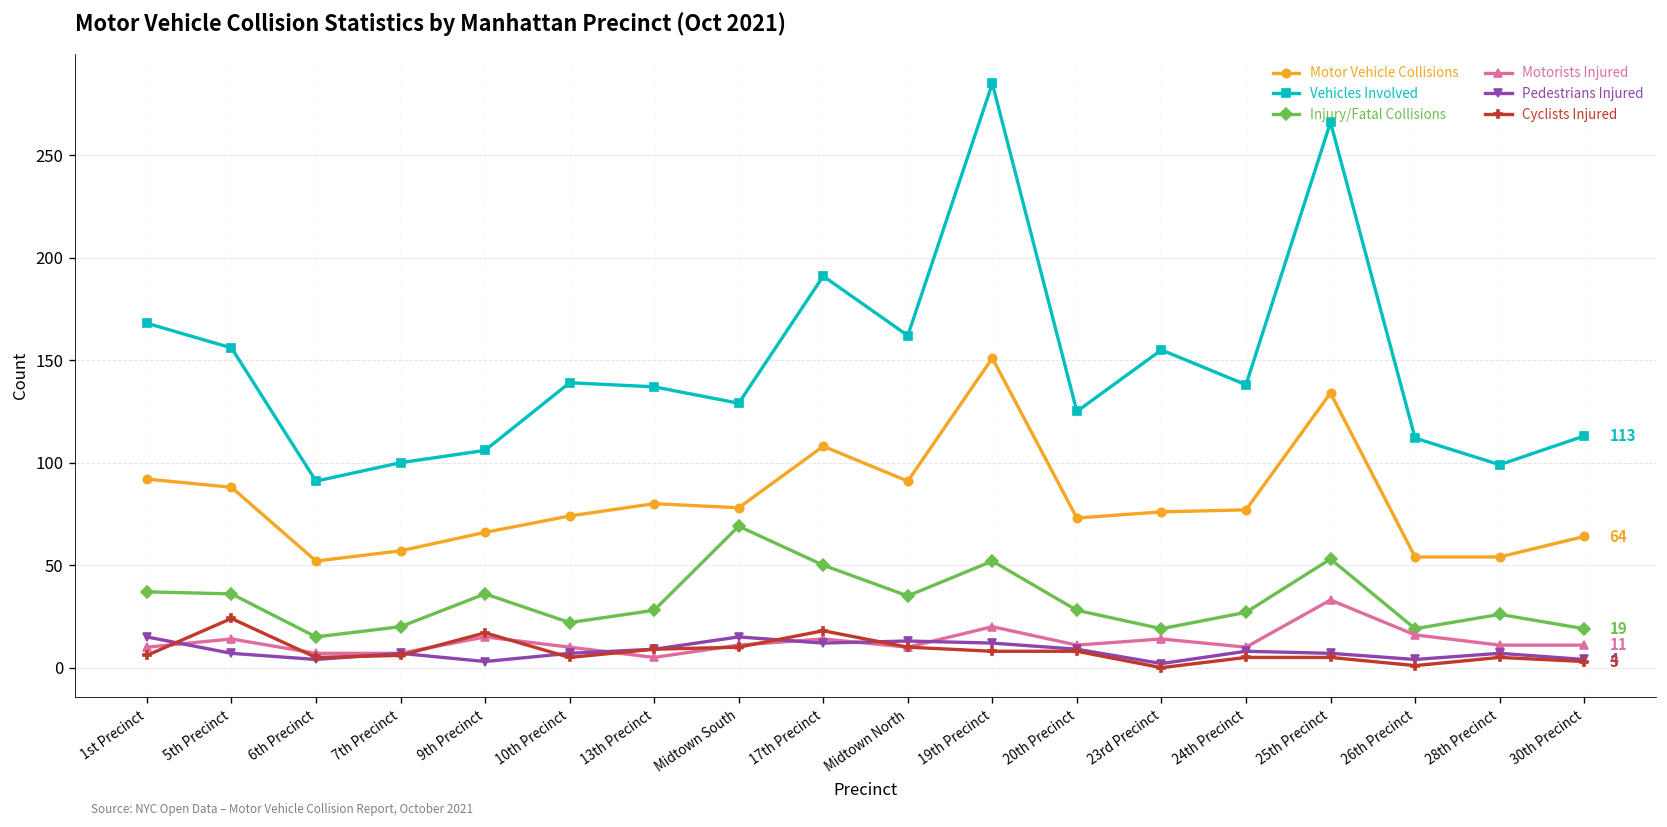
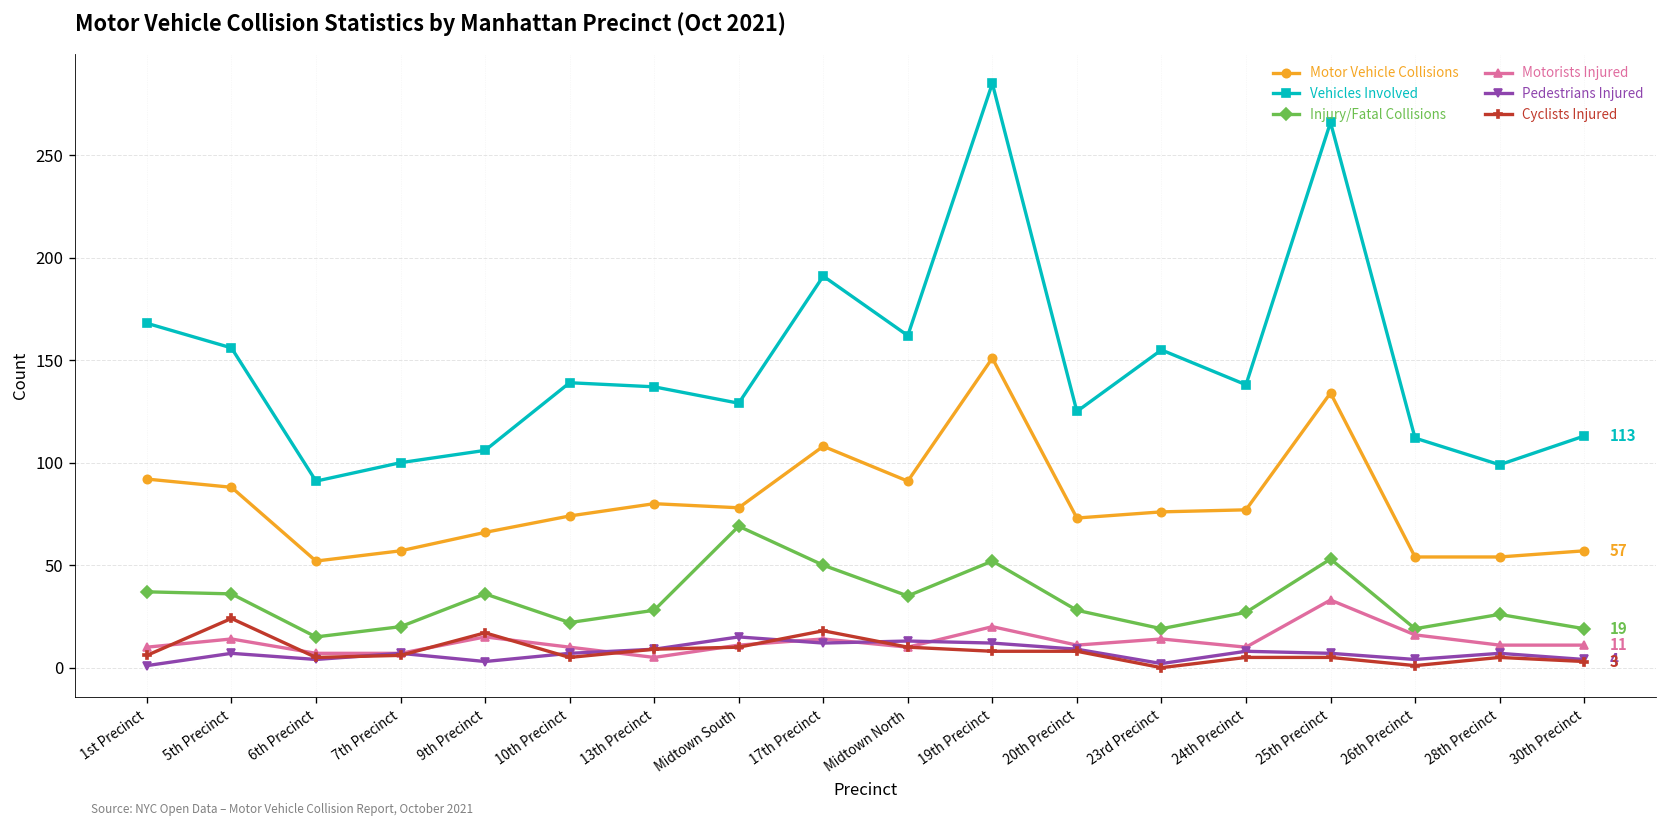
Pedestrians Injured, 1st Precinct: 15 -> 1
Motor Vehicle Collisions, 30th Precinct: 64 -> 57
